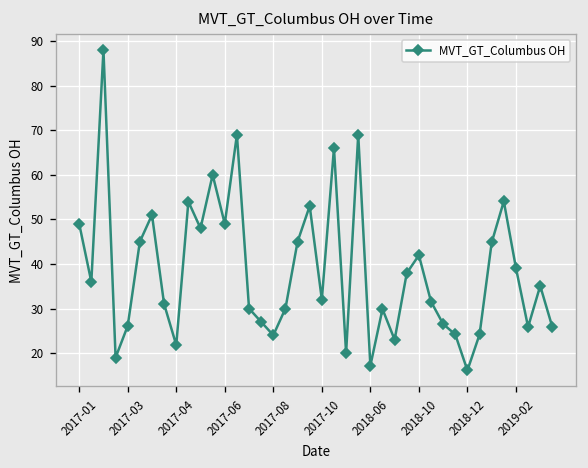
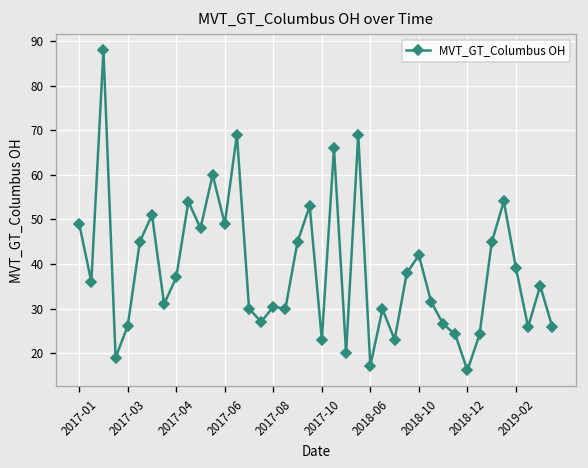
2017-04: 22 -> 37
2017-08: 24 -> 30
2017-10: 32 -> 23
